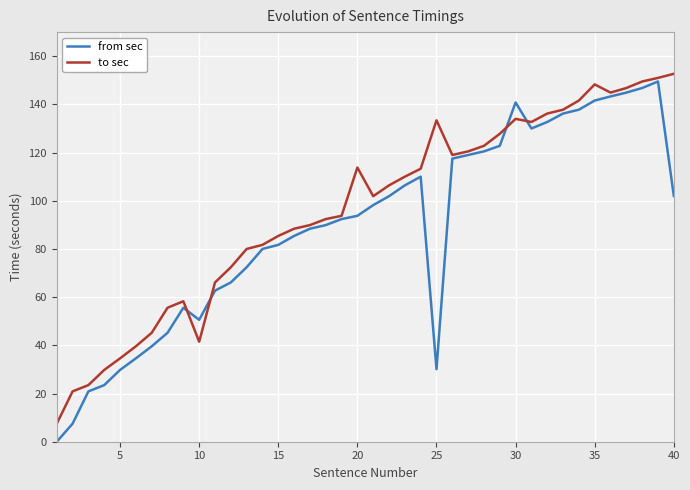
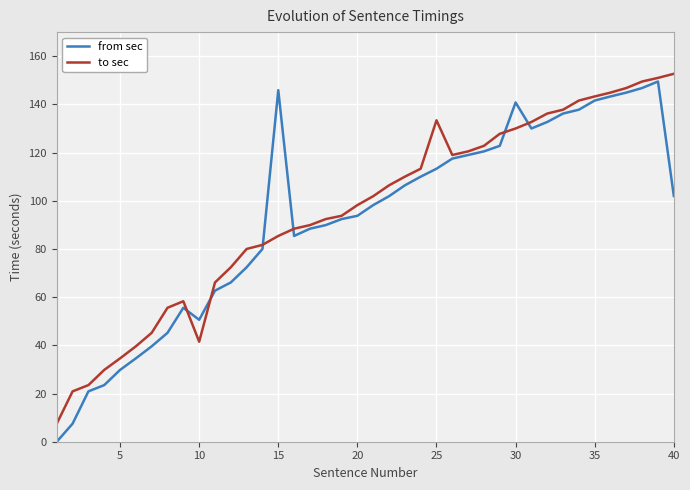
from sec, 15: 82 -> 146
to sec, 20: 114 -> 98
from sec, 25: 30 -> 113
to sec, 30: 134 -> 130
to sec, 35: 148 -> 143
